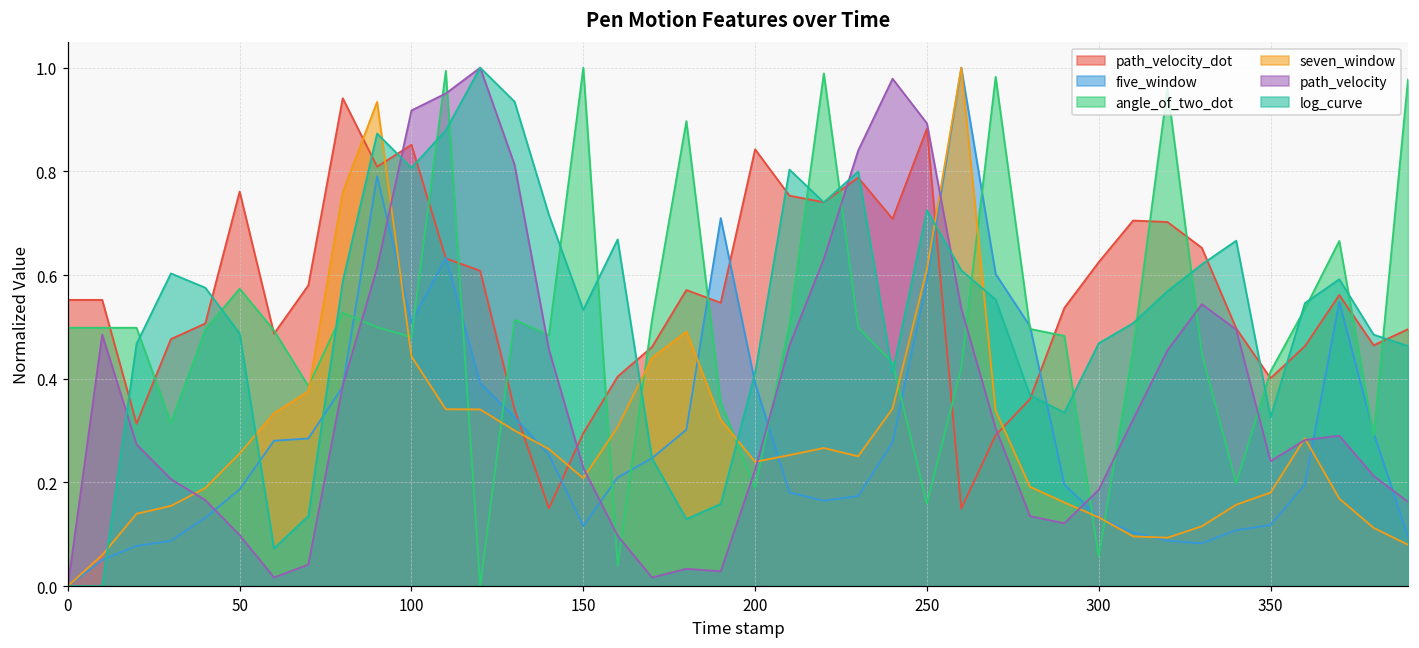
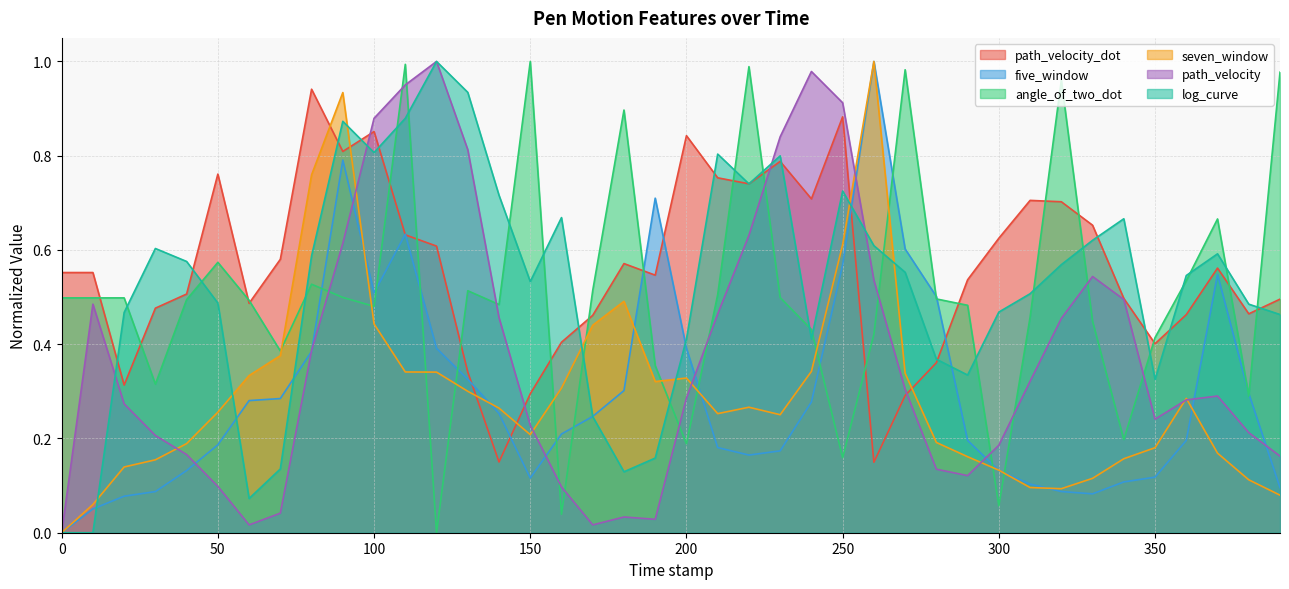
path_velocity, 100: 0.92 -> 0.88
seven_window, 200: 0.24 -> 0.33
path_velocity, 200: 0.22 -> 0.29
five_window, 250: 0.59 -> 0.57
path_velocity, 250: 0.89 -> 0.91
